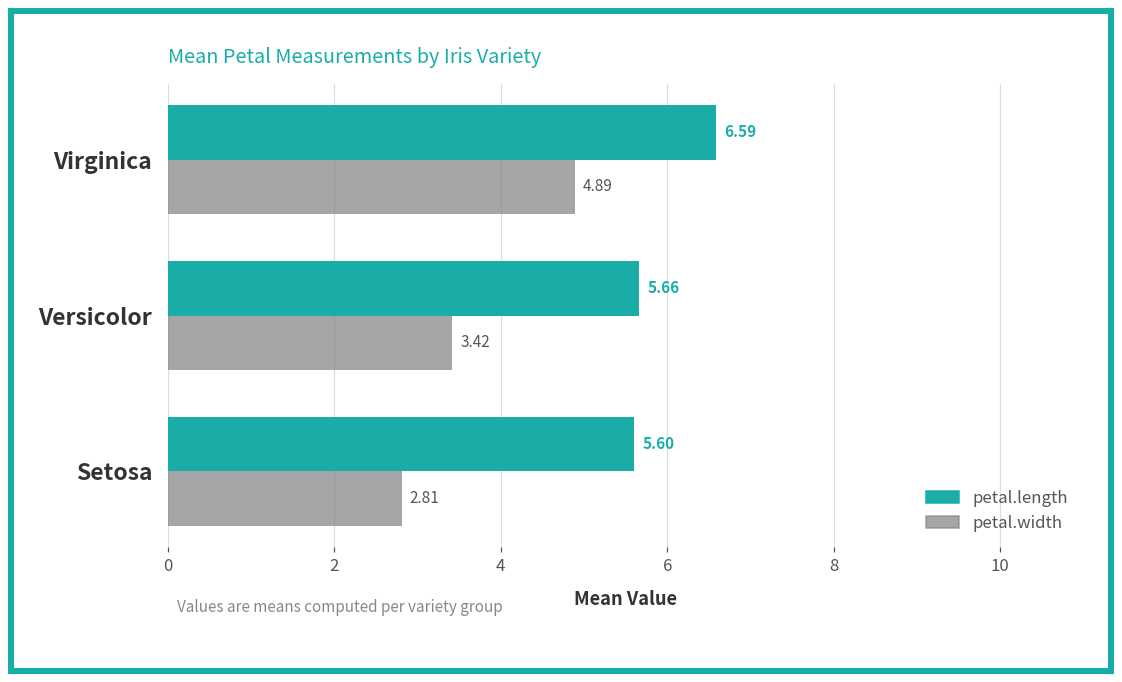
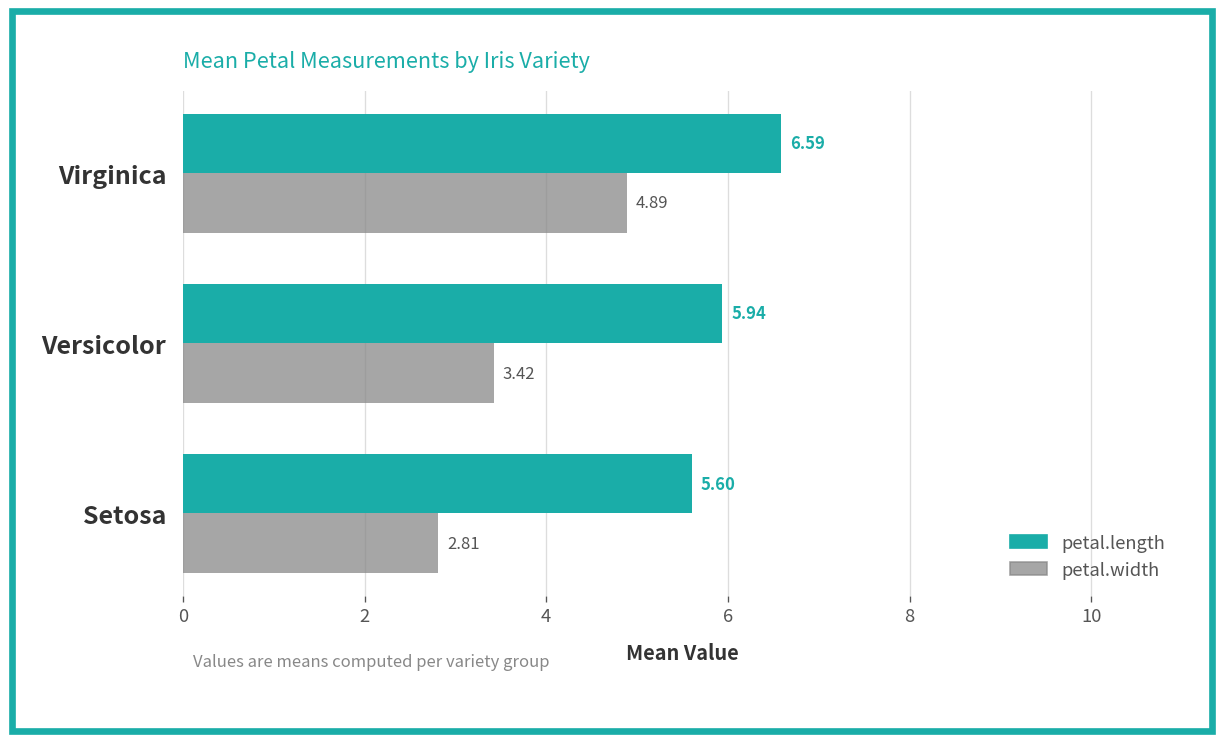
petal.length, Versicolor: 5.66 -> 5.94
